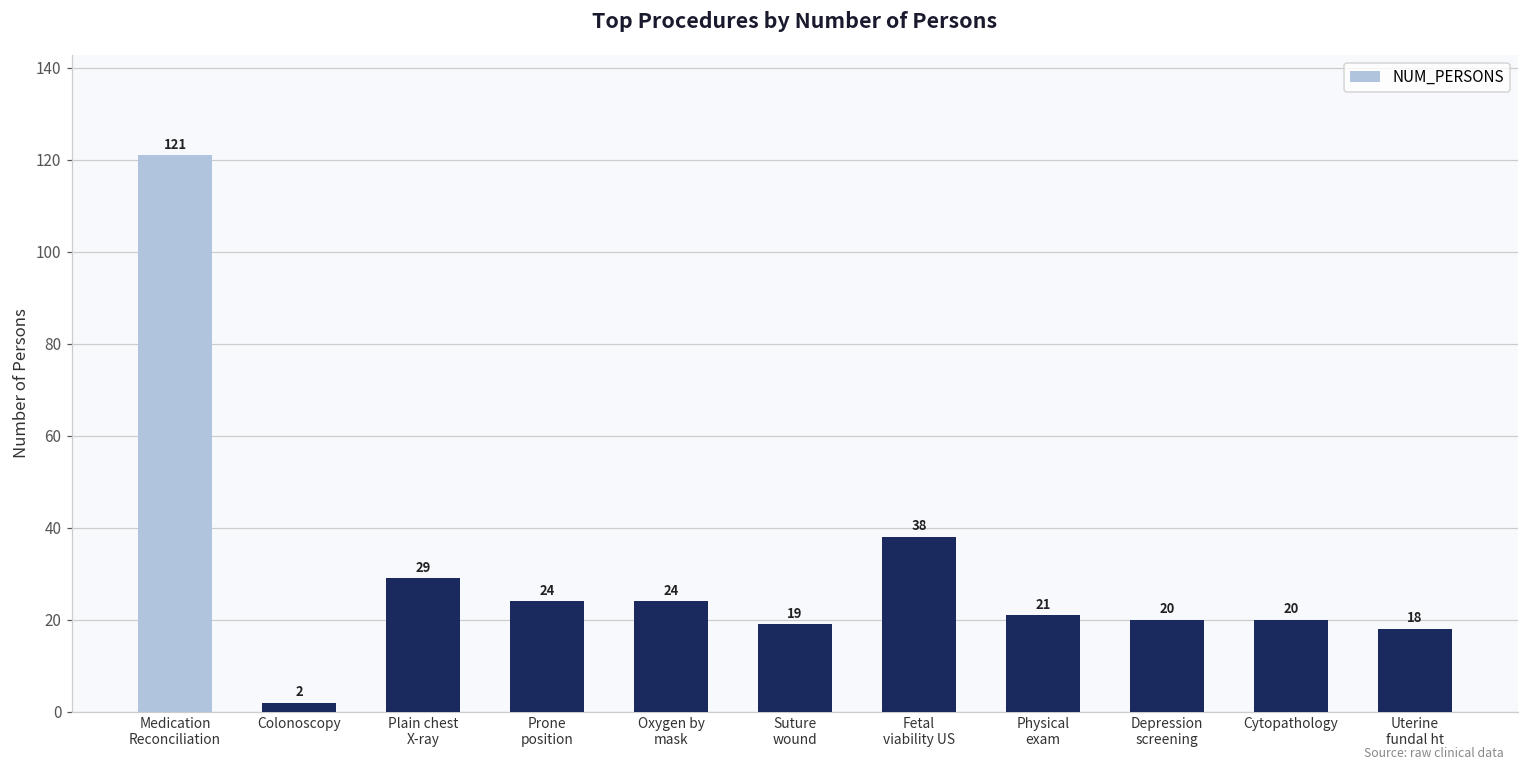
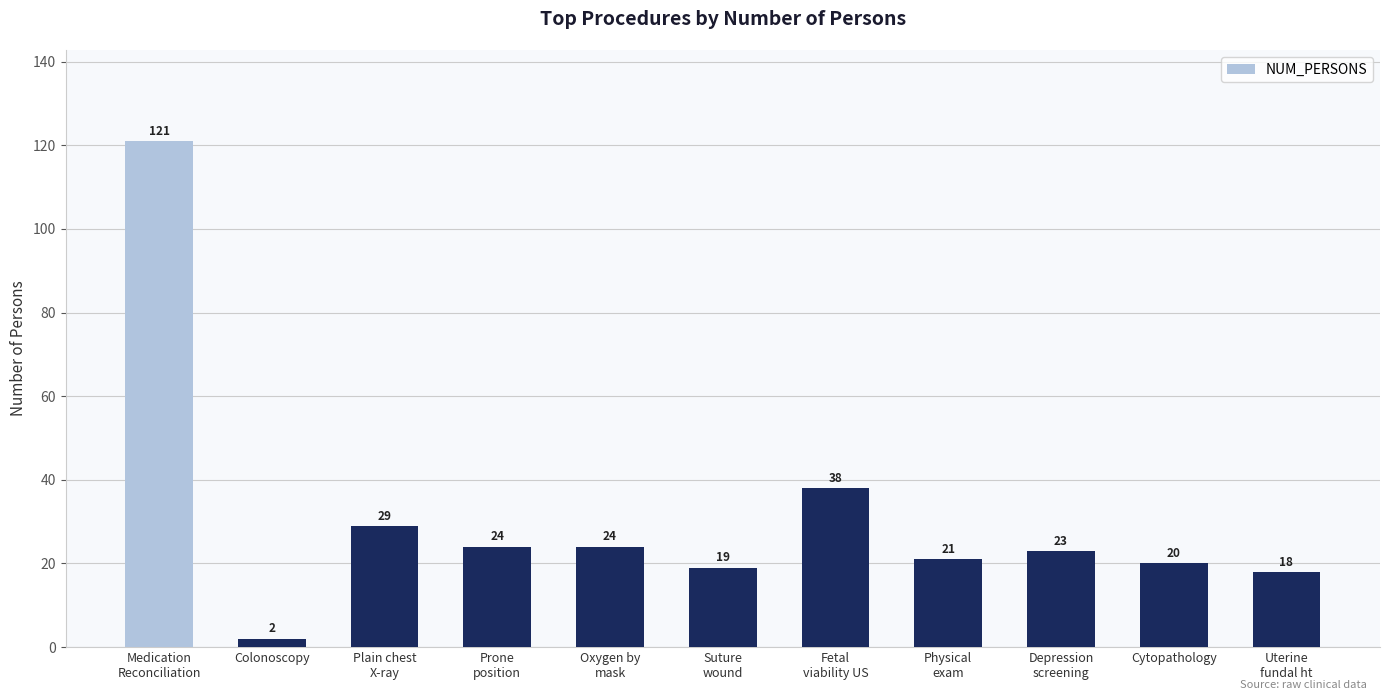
Depression screening: 20 -> 23
